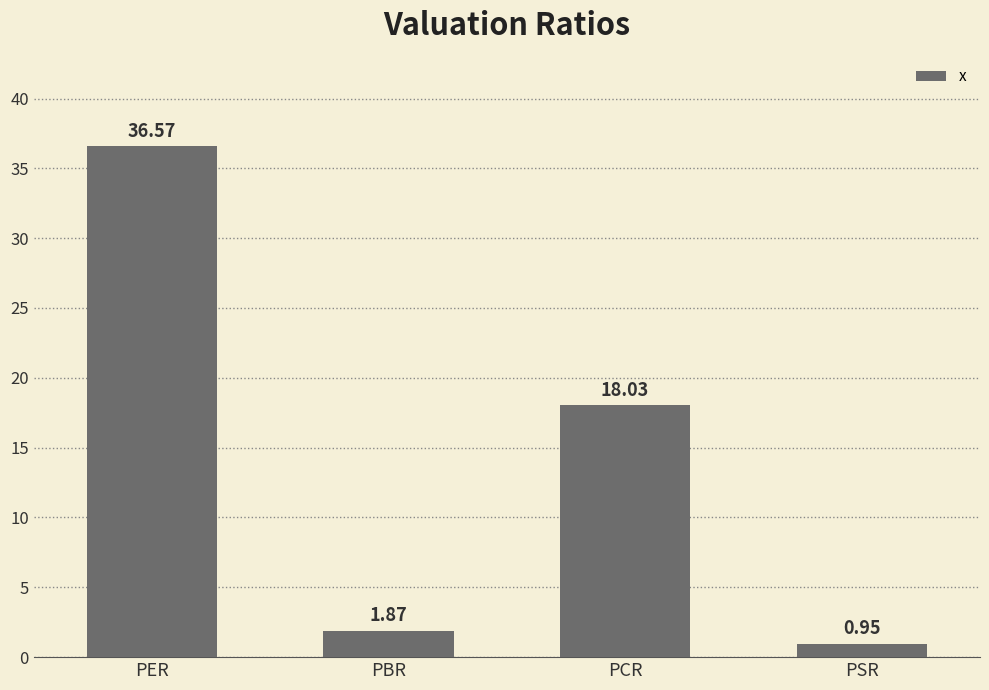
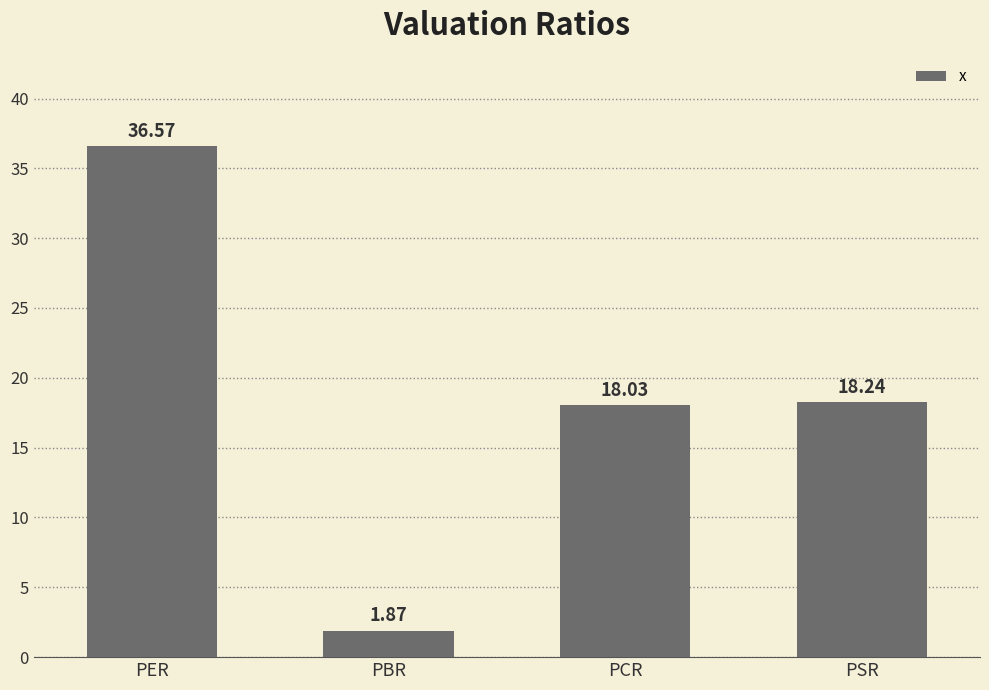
PSR: 0.95 -> 18.24
